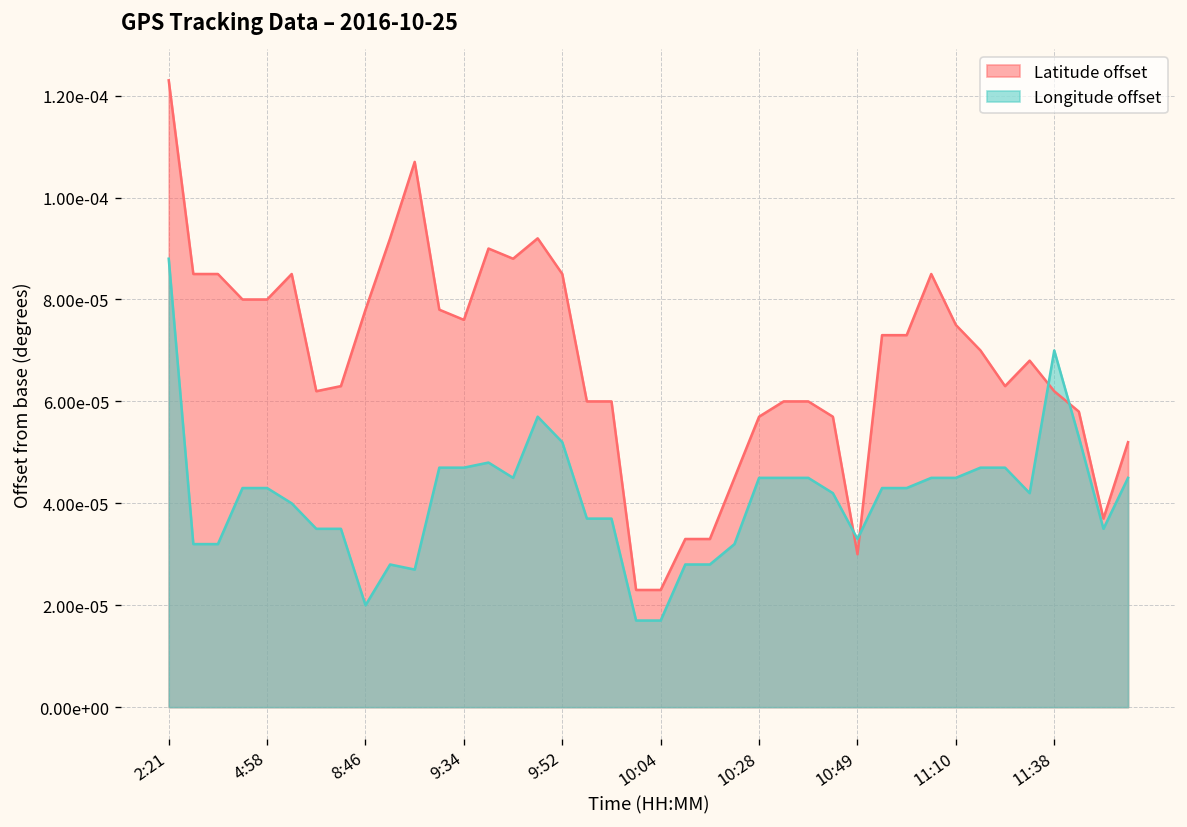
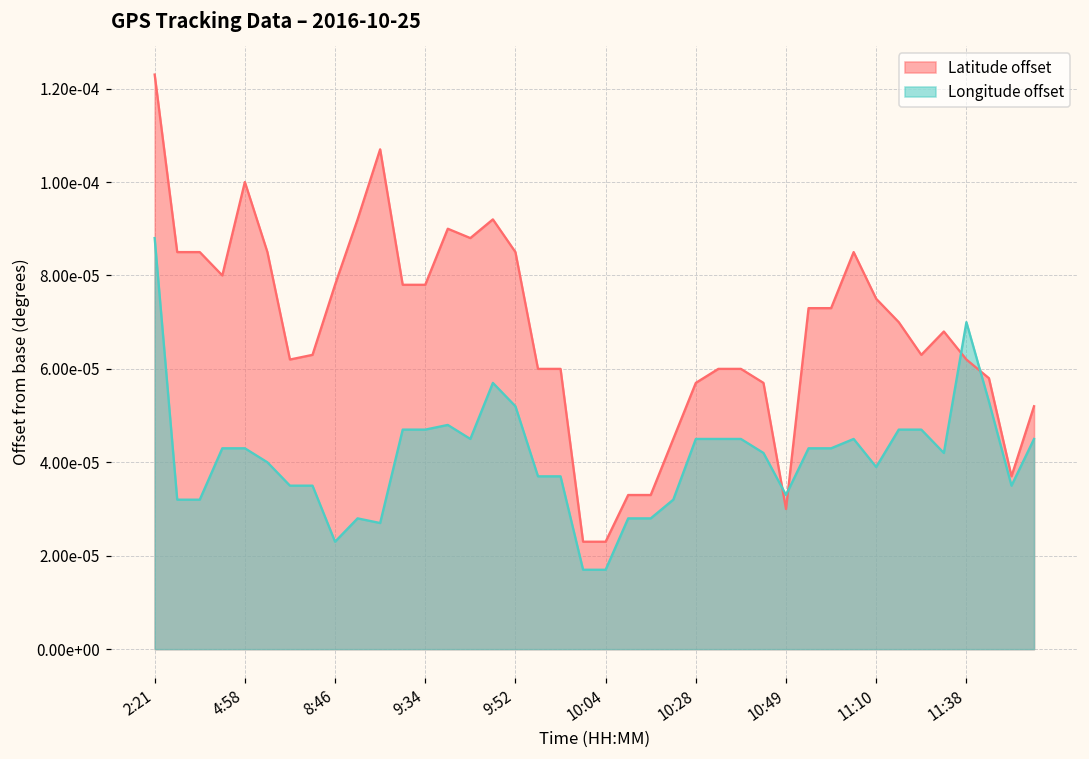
Latitude offset, 4:58: 0.000080 -> 0.000100
Longitude offset, 8:46: 0.000020 -> 0.000023
Latitude offset, 9:34: 0.000076 -> 0.000078
Longitude offset, 11:10: 0.000045 -> 0.000039
